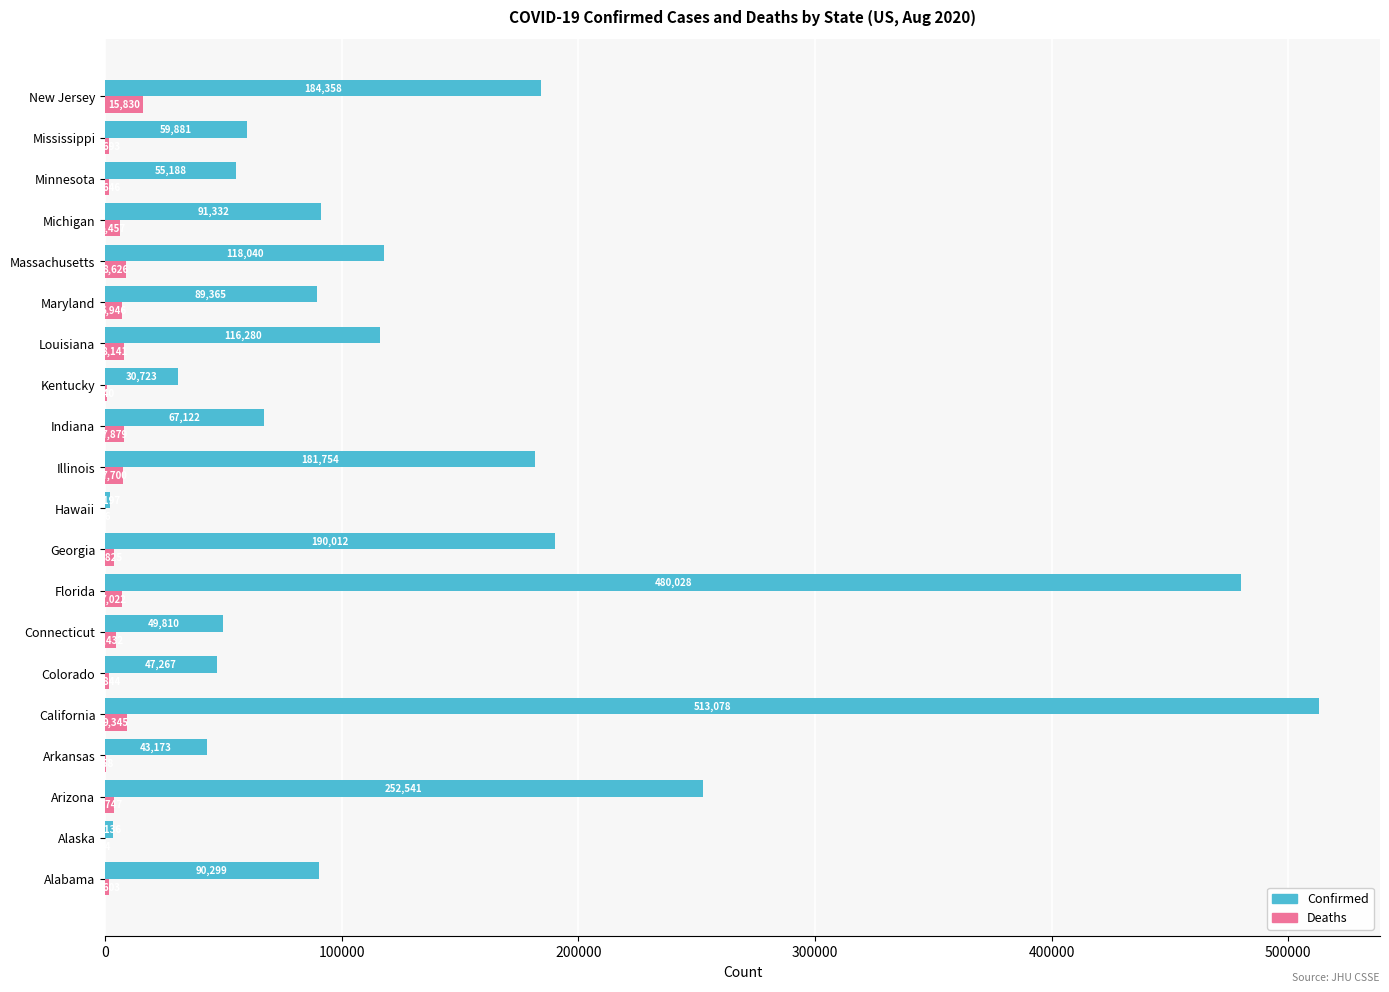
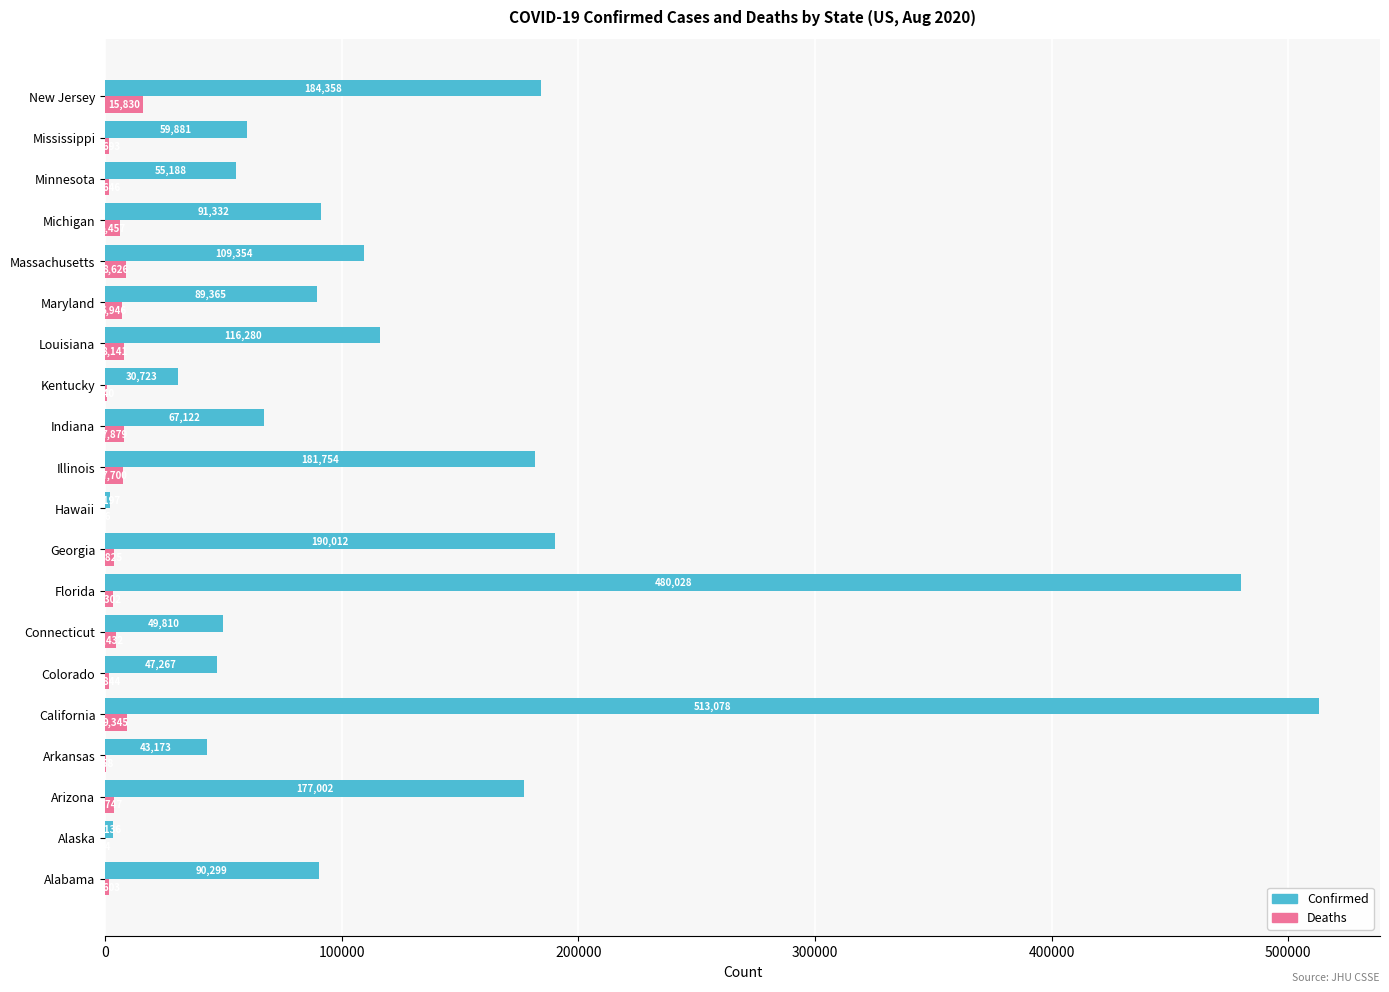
Confirmed, Massachusetts: 118,040 -> 109,354
Deaths, Florida: 7000 -> 3000
Confirmed, Arizona: 252,541 -> 177,002
